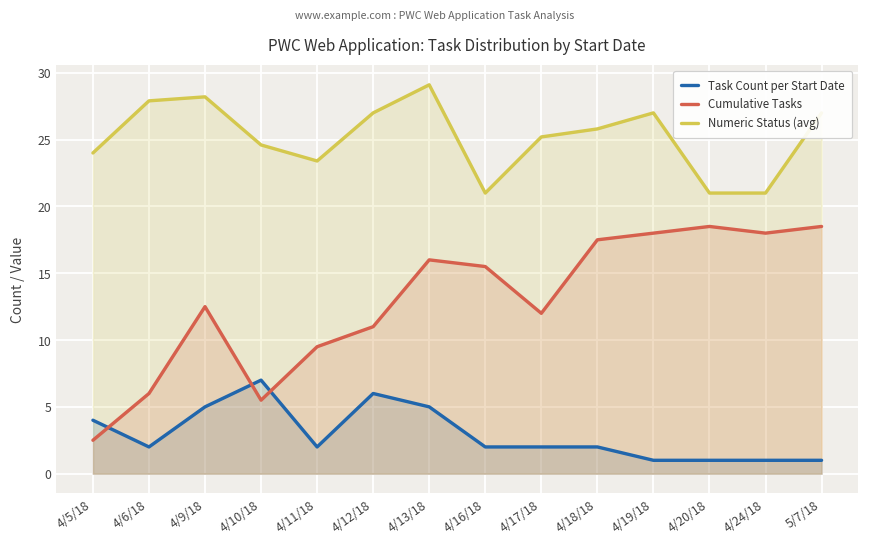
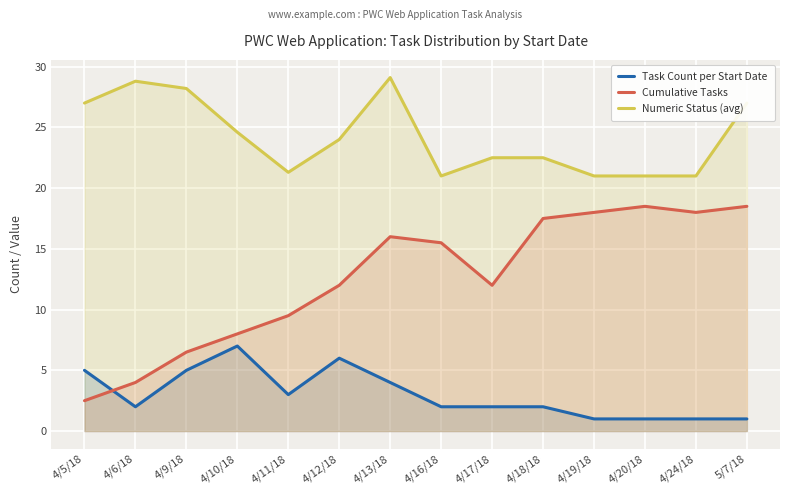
Task Count per Start Date, 4/5/18: 4 -> 5
Numeric Status (avg), 4/5/18: 24.0 -> 27.0
Cumulative Tasks, 4/6/18: 6.0 -> 4.0
Numeric Status (avg), 4/6/18: 27.9 -> 28.8
Cumulative Tasks, 4/9/18: 12.5 -> 6.5
Cumulative Tasks, 4/10/18: 5.5 -> 8.0
Task Count per Start Date, 4/11/18: 2 -> 3
Numeric Status (avg), 4/11/18: 23.4 -> 21.3
Cumulative Tasks, 4/12/18: 11.0 -> 12.0
Numeric Status (avg), 4/12/18: 27.0 -> 24.0
Task Count per Start Date, 4/13/18: 5 -> 4
Numeric Status (avg), 4/17/18: 25.2 -> 22.5
Numeric Status (avg), 4/18/18: 25.8 -> 22.5
Numeric Status (avg), 4/19/18: 27.0 -> 21.0
